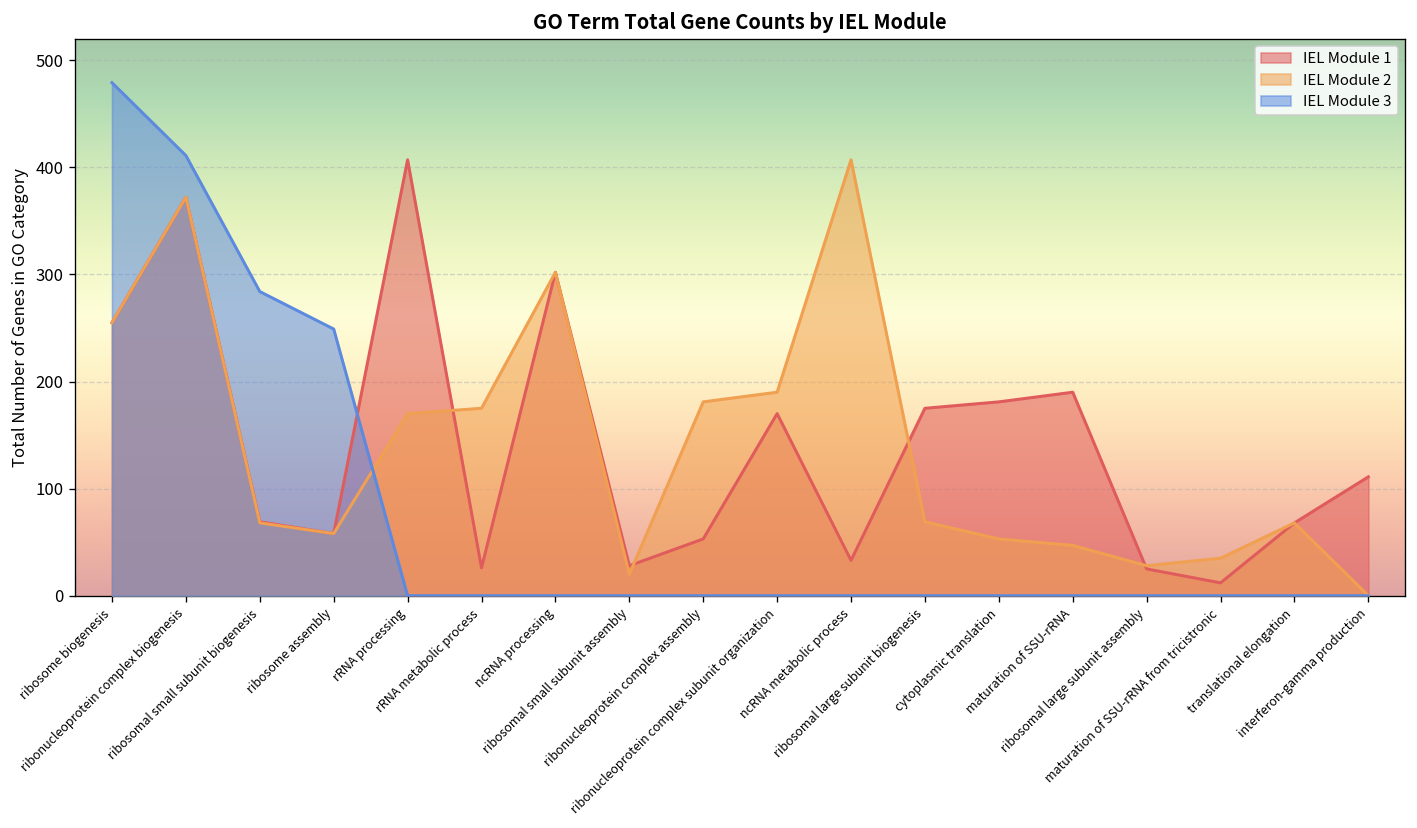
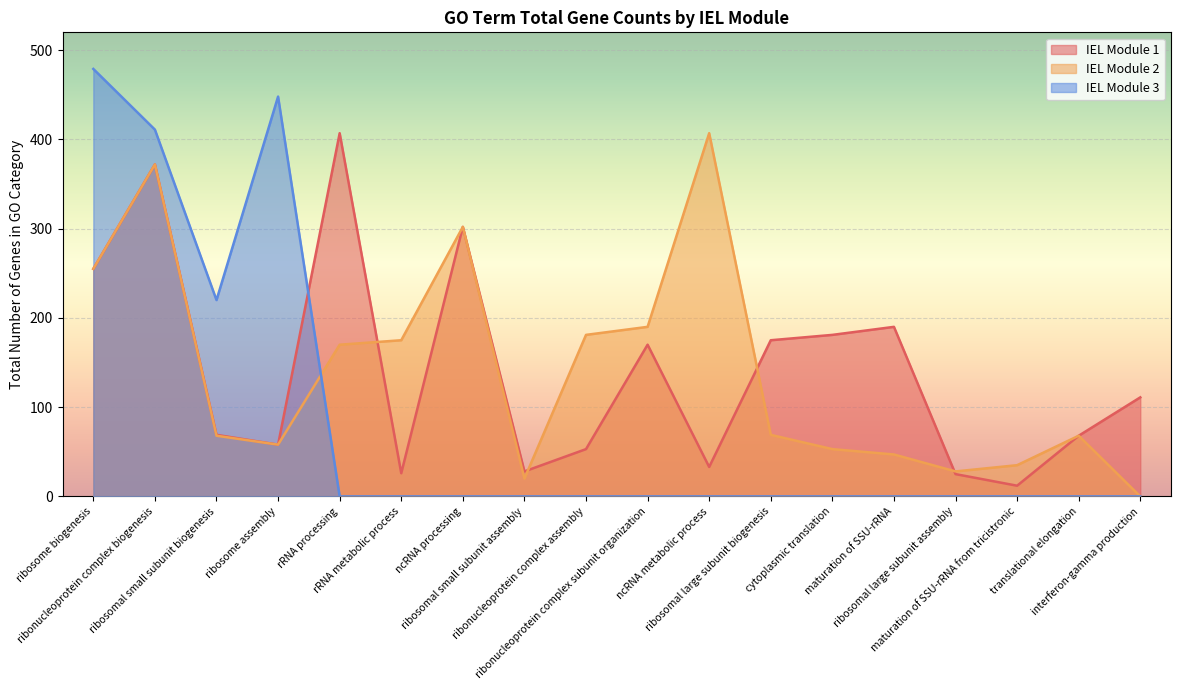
IEL Module 3, ribosomal small subunit biogenesis: 280 -> 220
IEL Module 3, ribosome assembly: 250 -> 450
